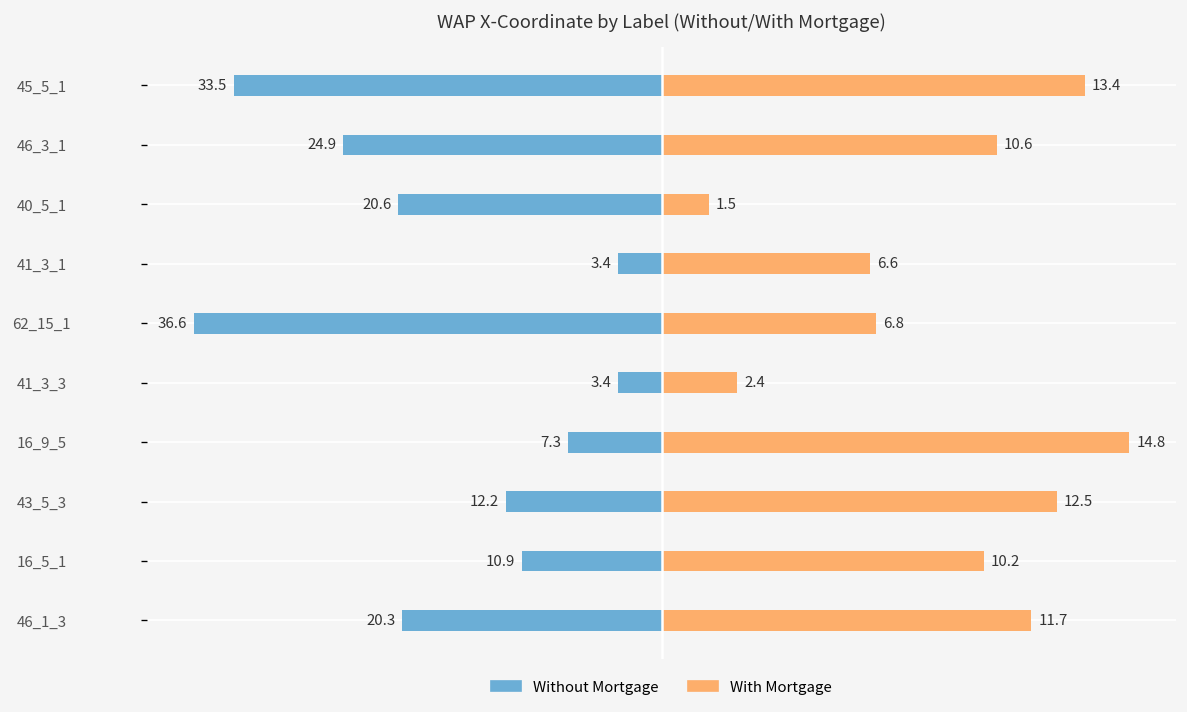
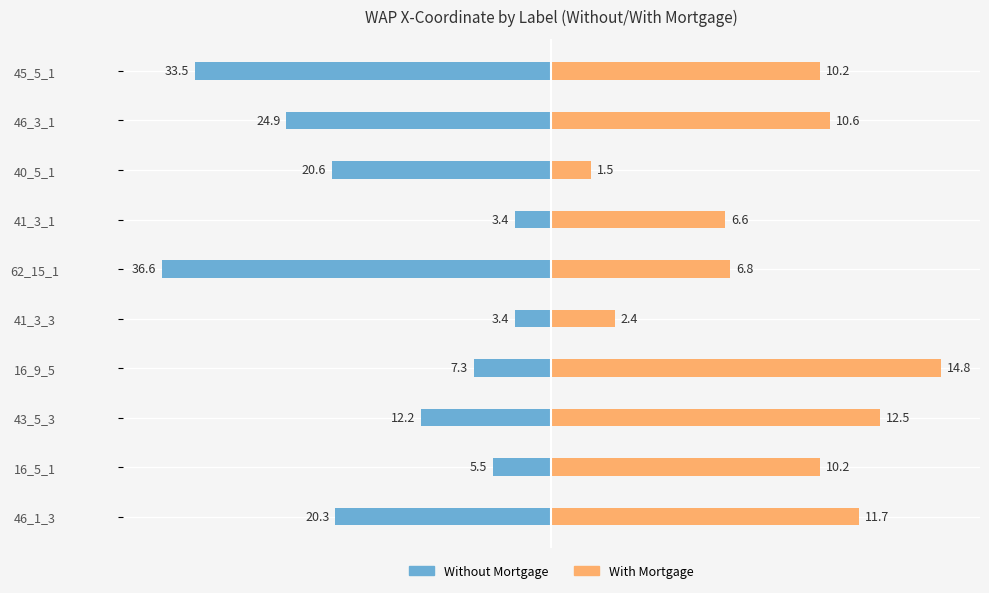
With Mortgage, 45_5_1: 13.4 -> 10.2
Without Mortgage, 16_5_1: 10.9 -> 5.5
